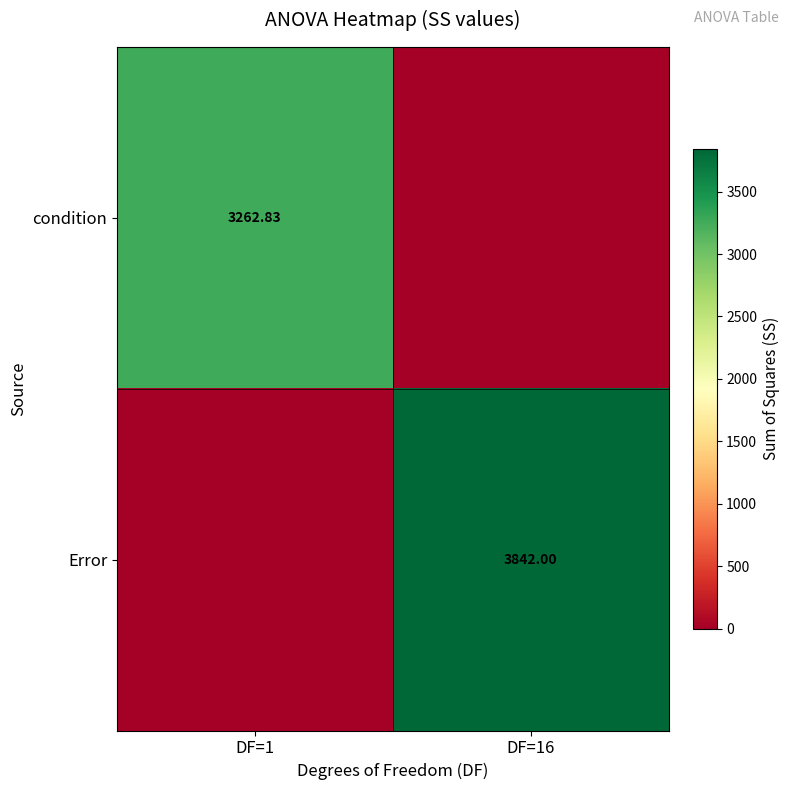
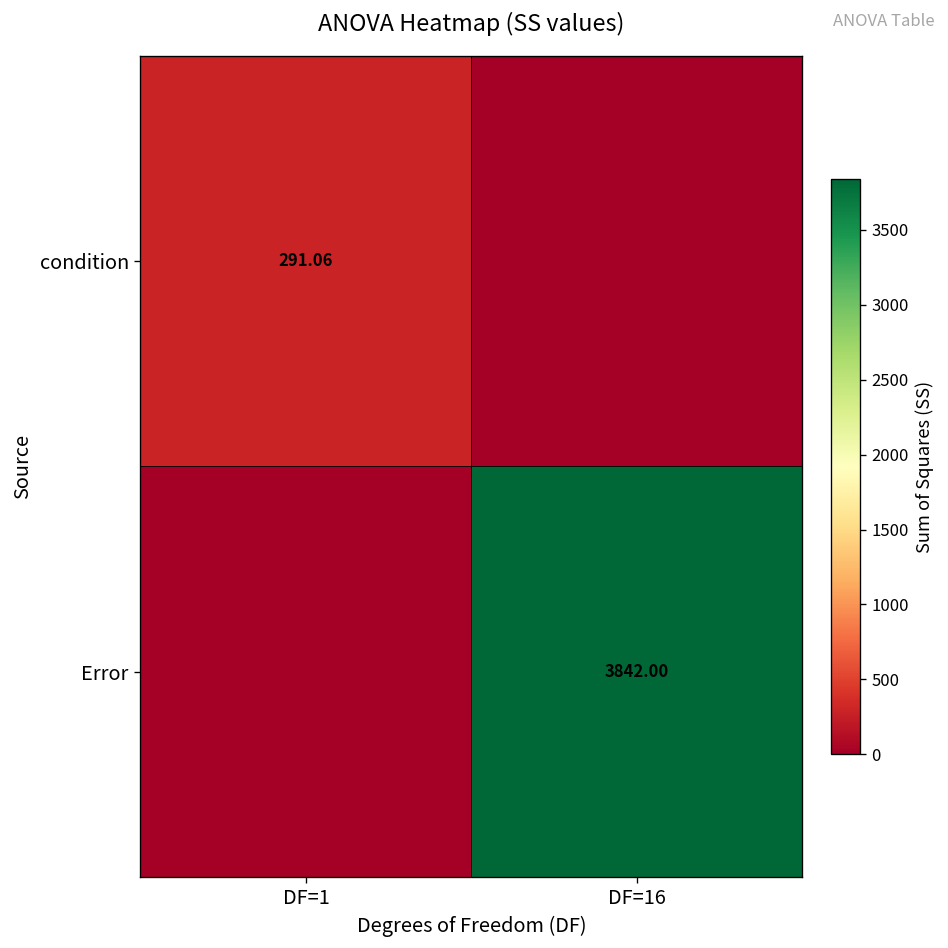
condition, DF=1: 3262.83 -> 291.06
